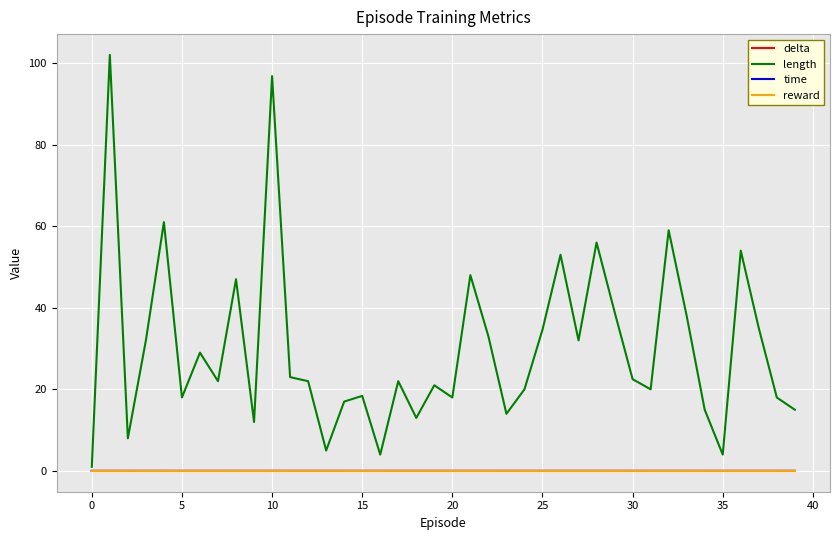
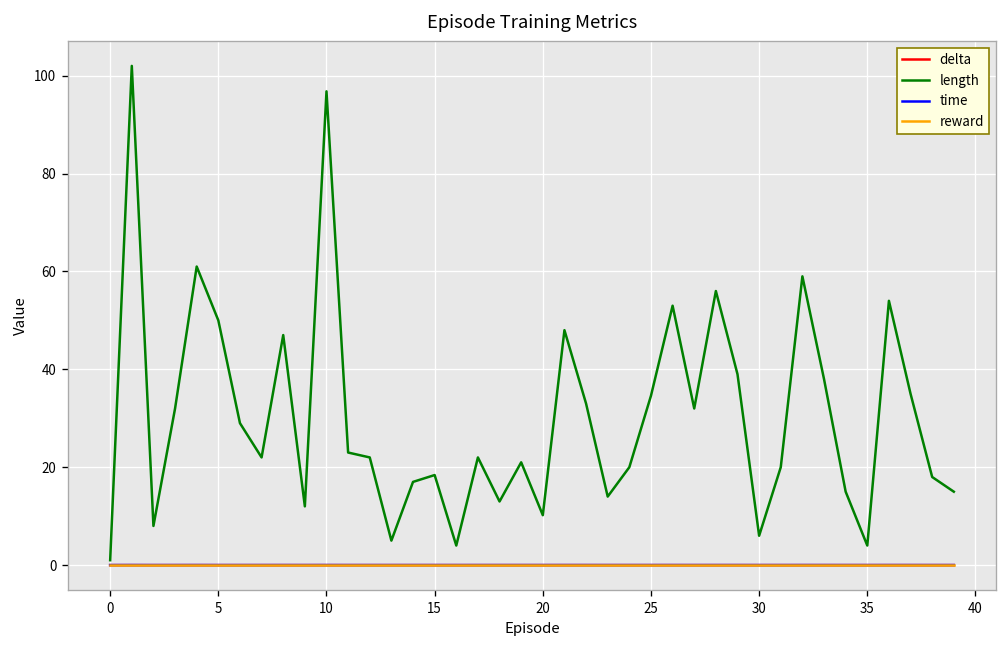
length, 5: 18 -> 50
length, 20: 18 -> 10
length, 30: 23 -> 6
